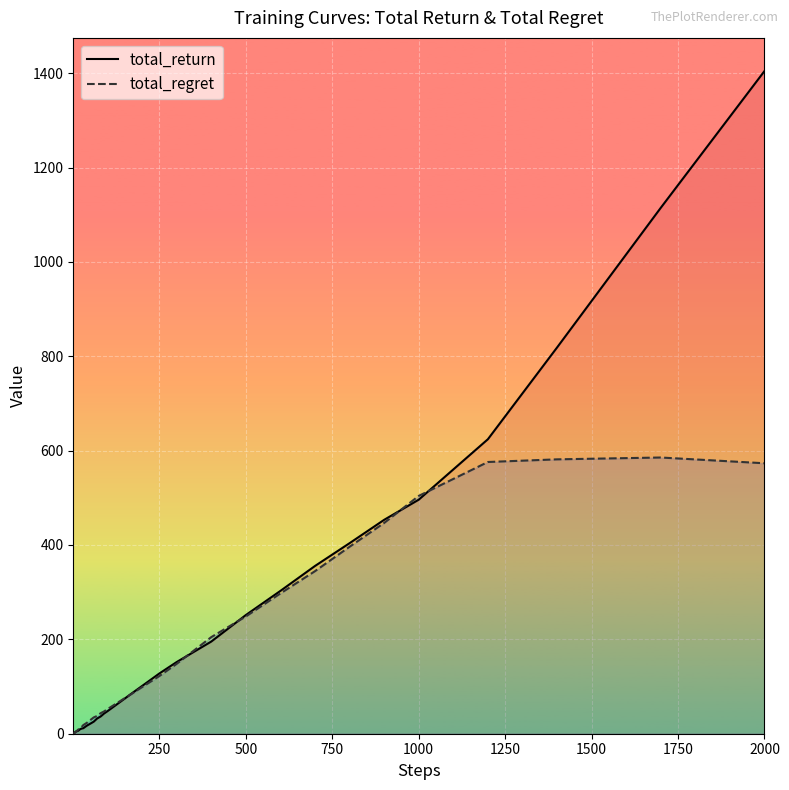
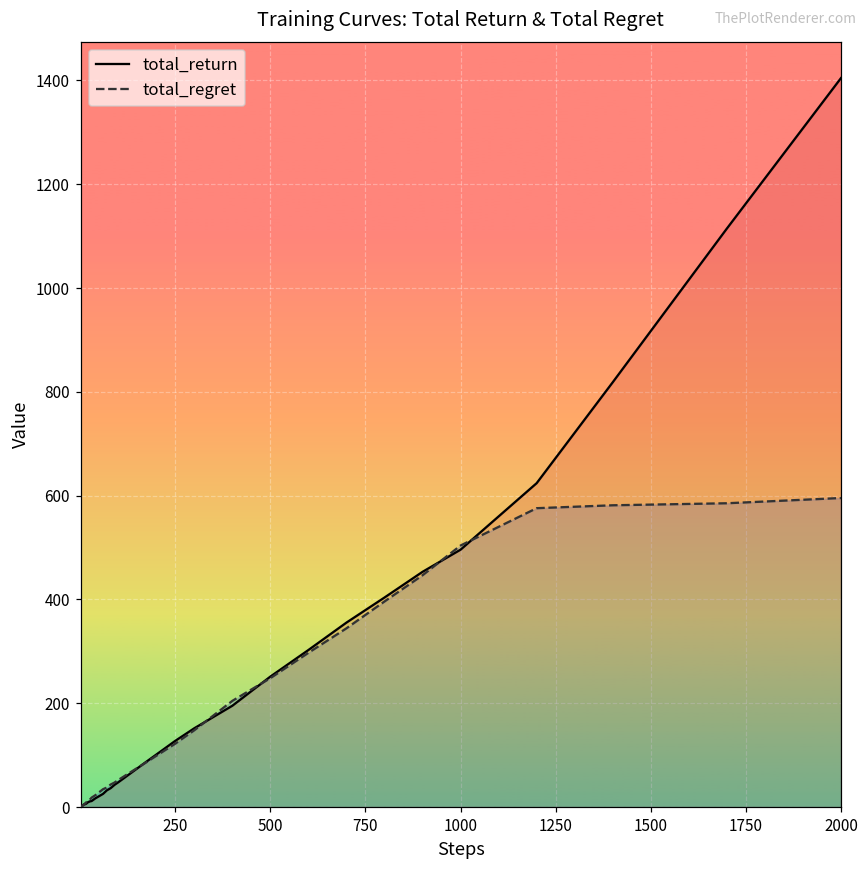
total_regret, 2000: 570 -> 600
